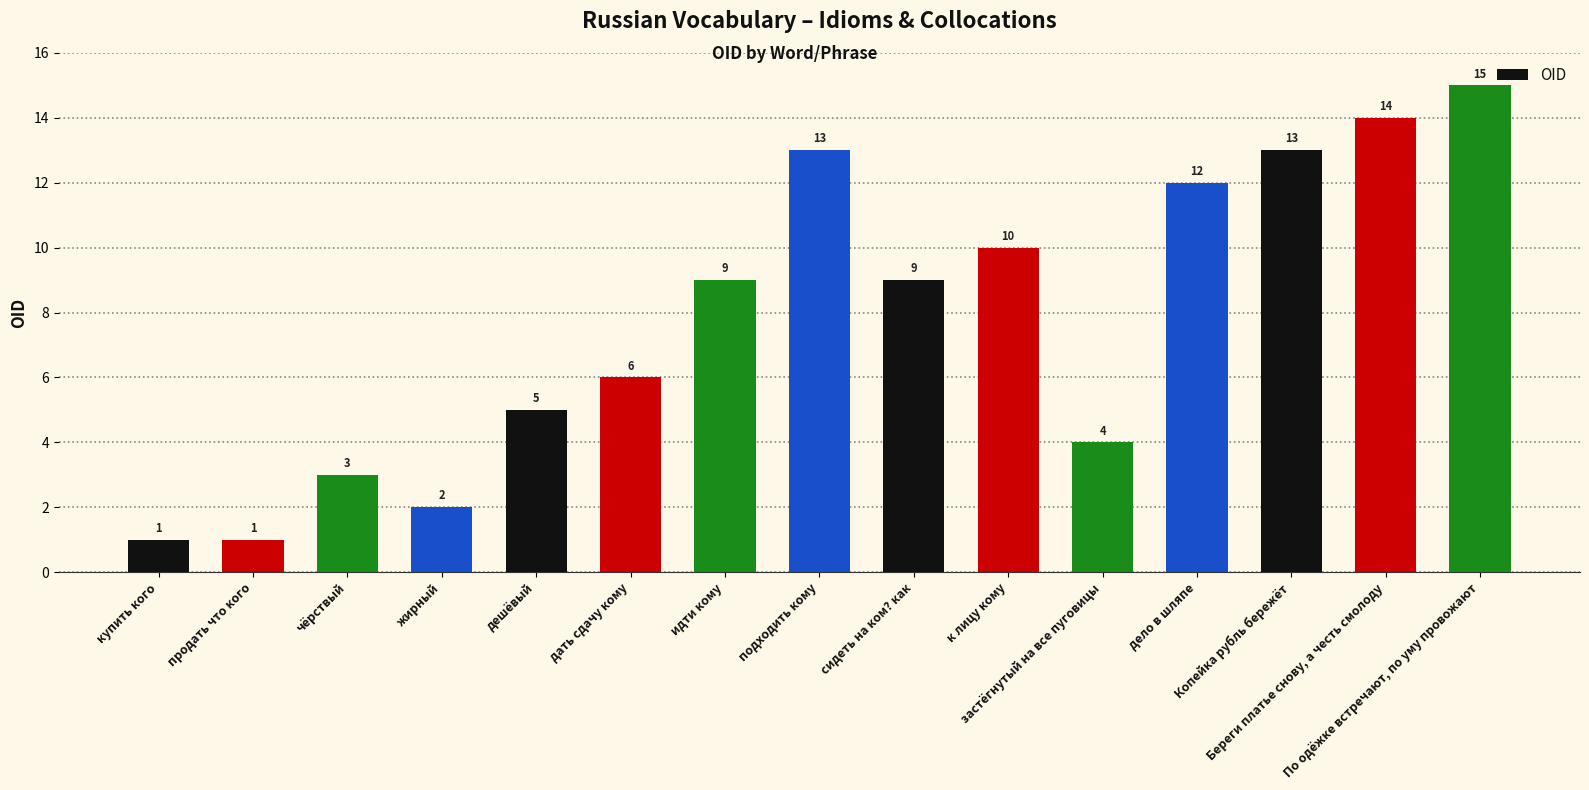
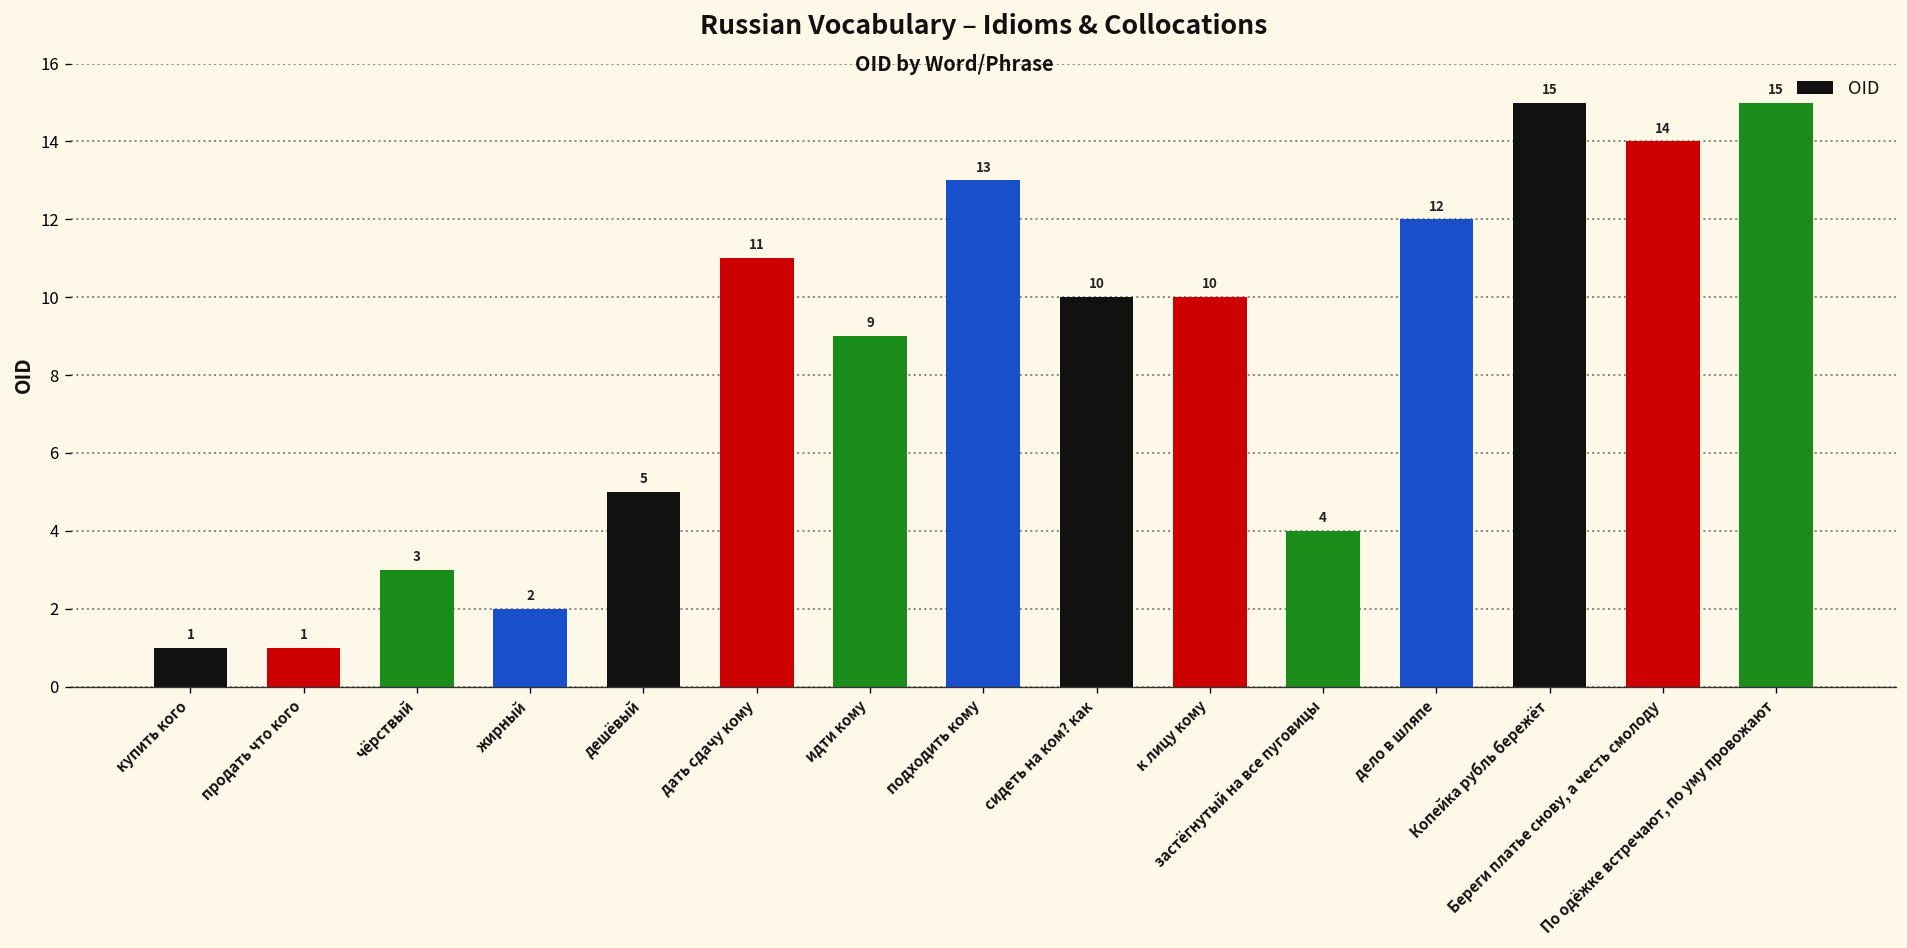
дать сдачу кому: 6 -> 11
сидеть на ком? как: 9 -> 10
Копейка рубль бережёт: 13 -> 15
